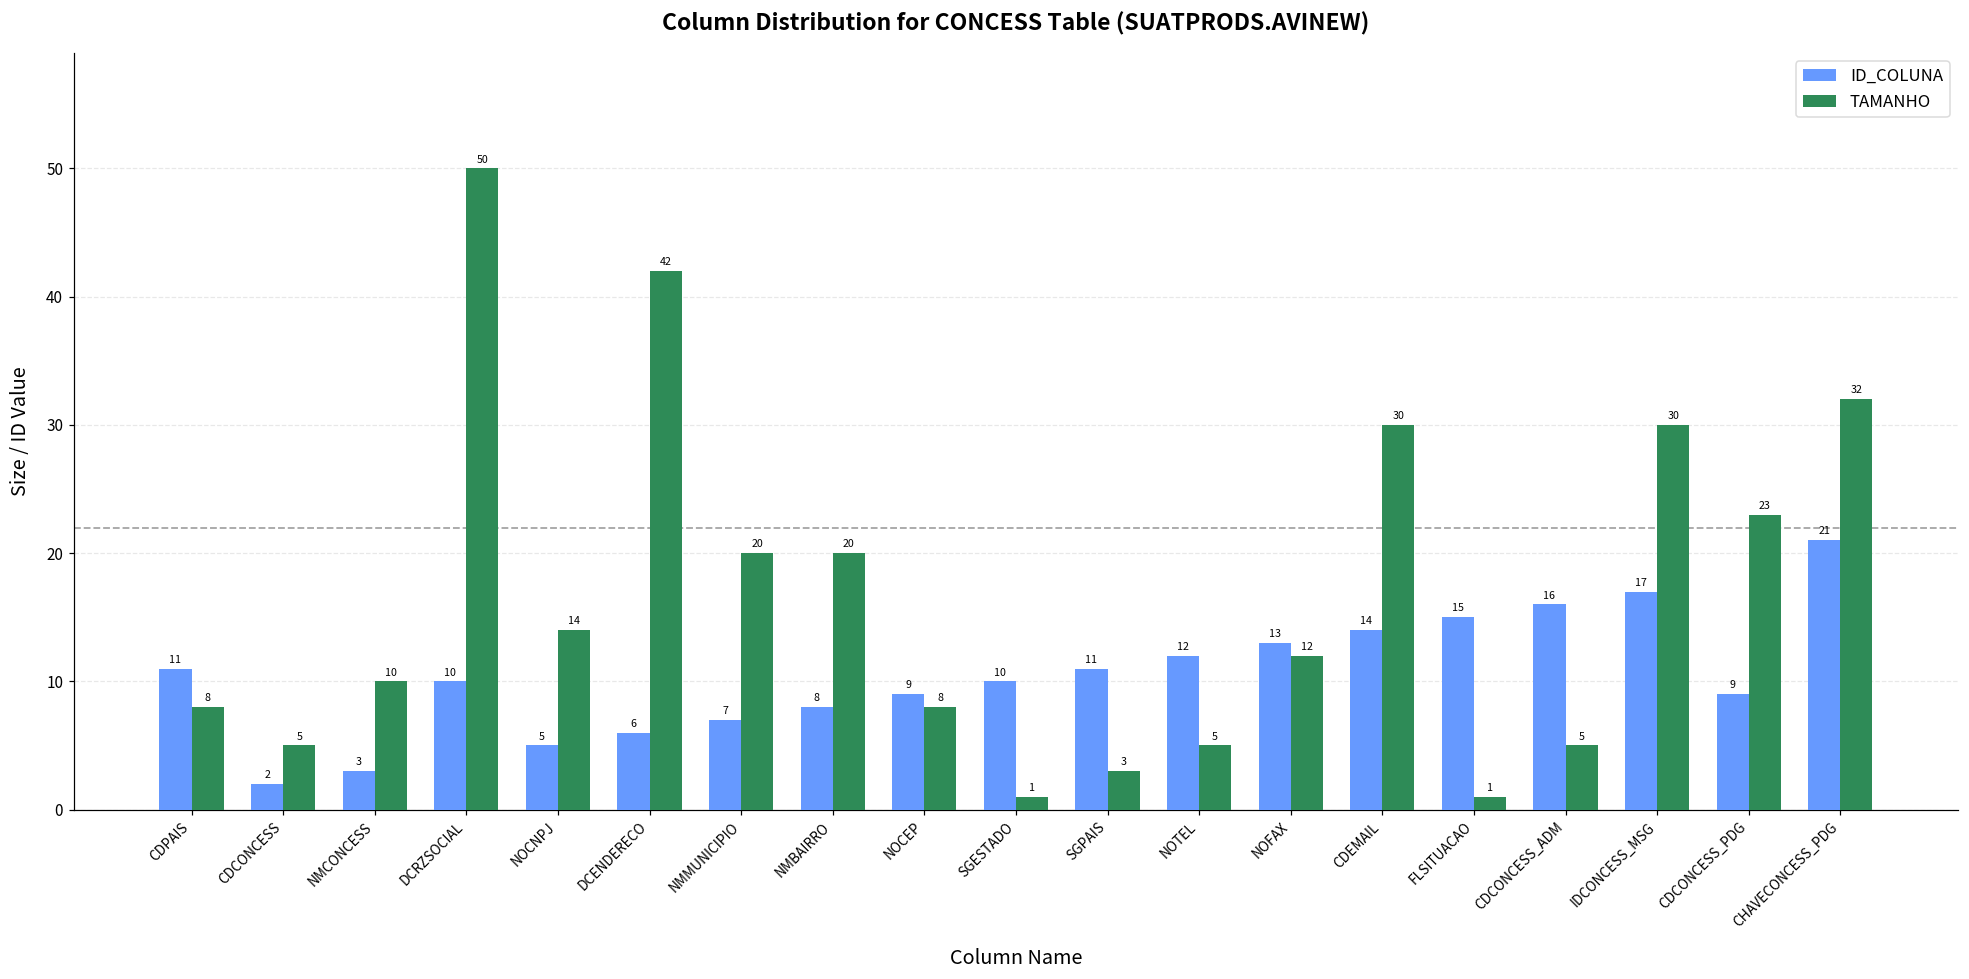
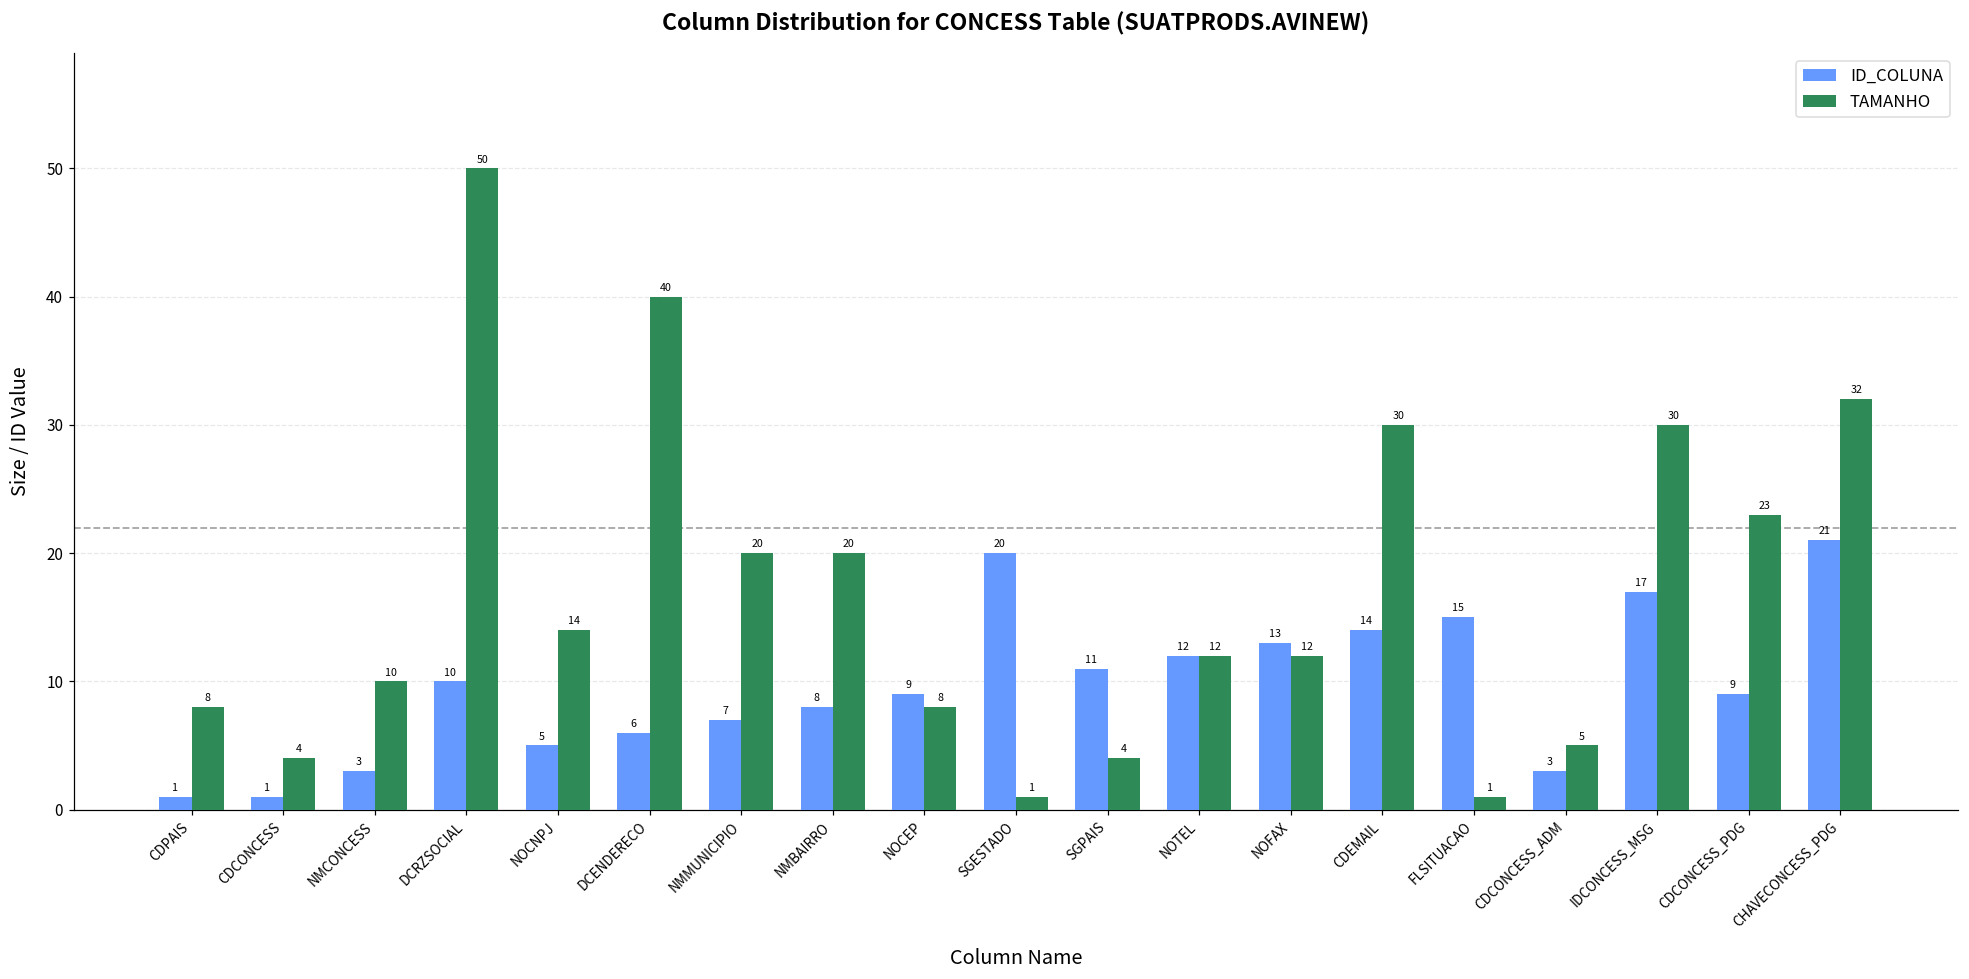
ID_COLUNA, CDPAIS: 11 -> 1
ID_COLUNA, CDCONCESS: 2 -> 1
TAMANHO, CDCONCESS: 5 -> 4
TAMANHO, DCENDERECO: 42 -> 40
ID_COLUNA, SGESTADO: 10 -> 20
TAMANHO, SGPAIS: 3 -> 4
TAMANHO, NOTEL: 5 -> 12
ID_COLUNA, CDCONCESS_ADM: 16 -> 3
